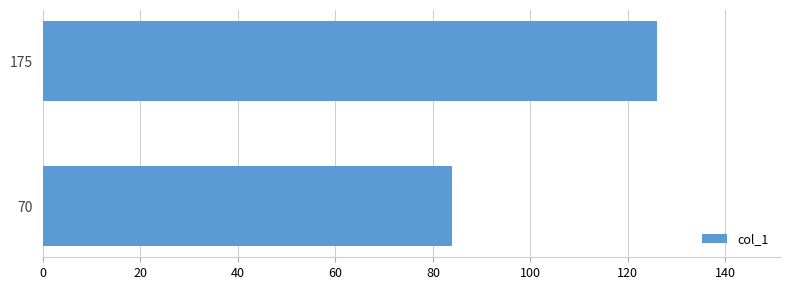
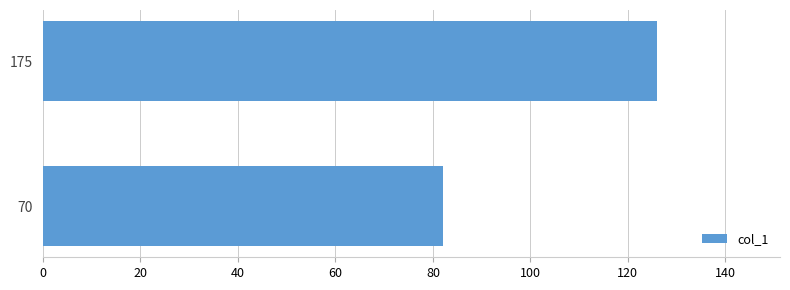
70: 84 -> 82
